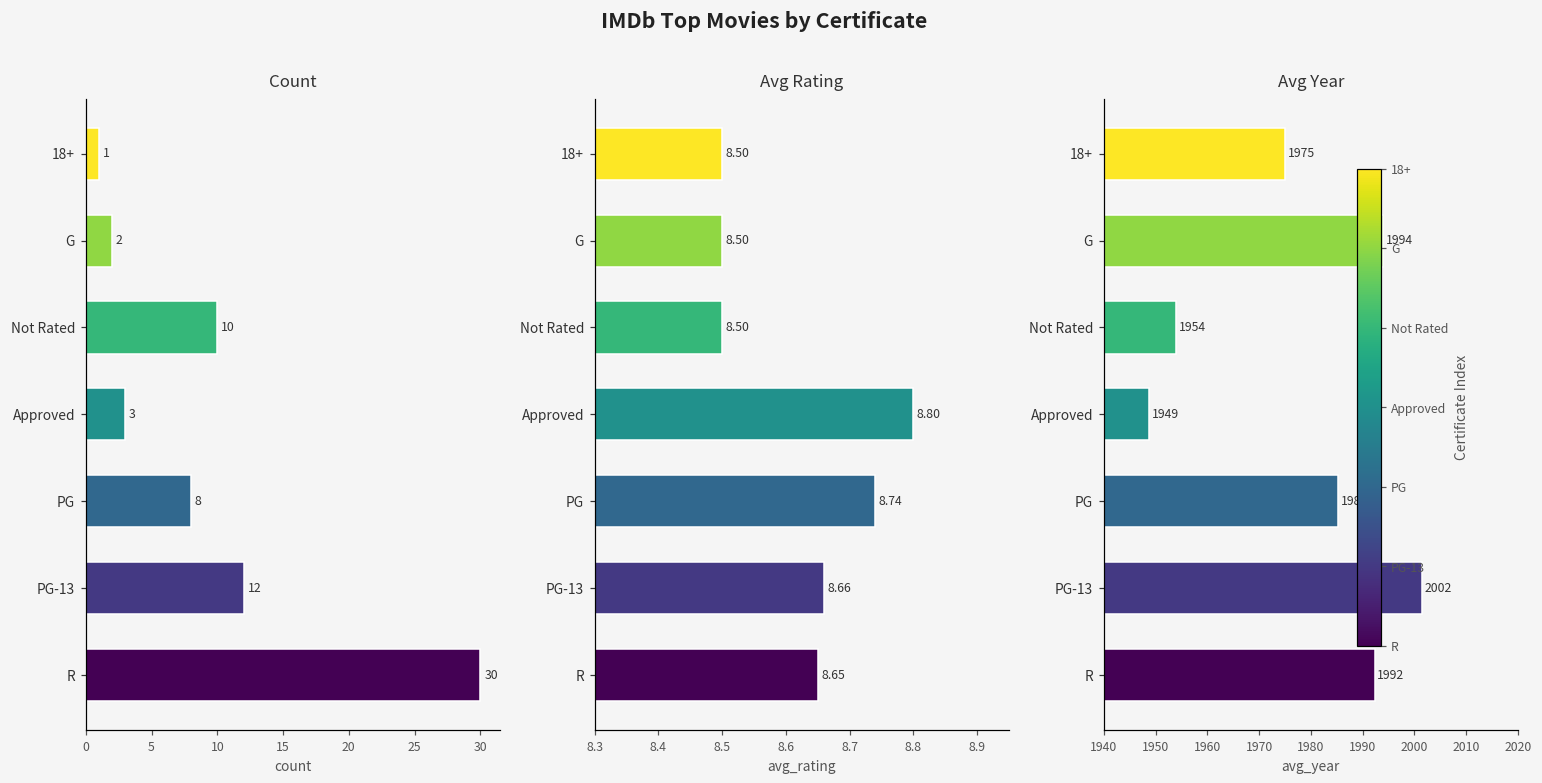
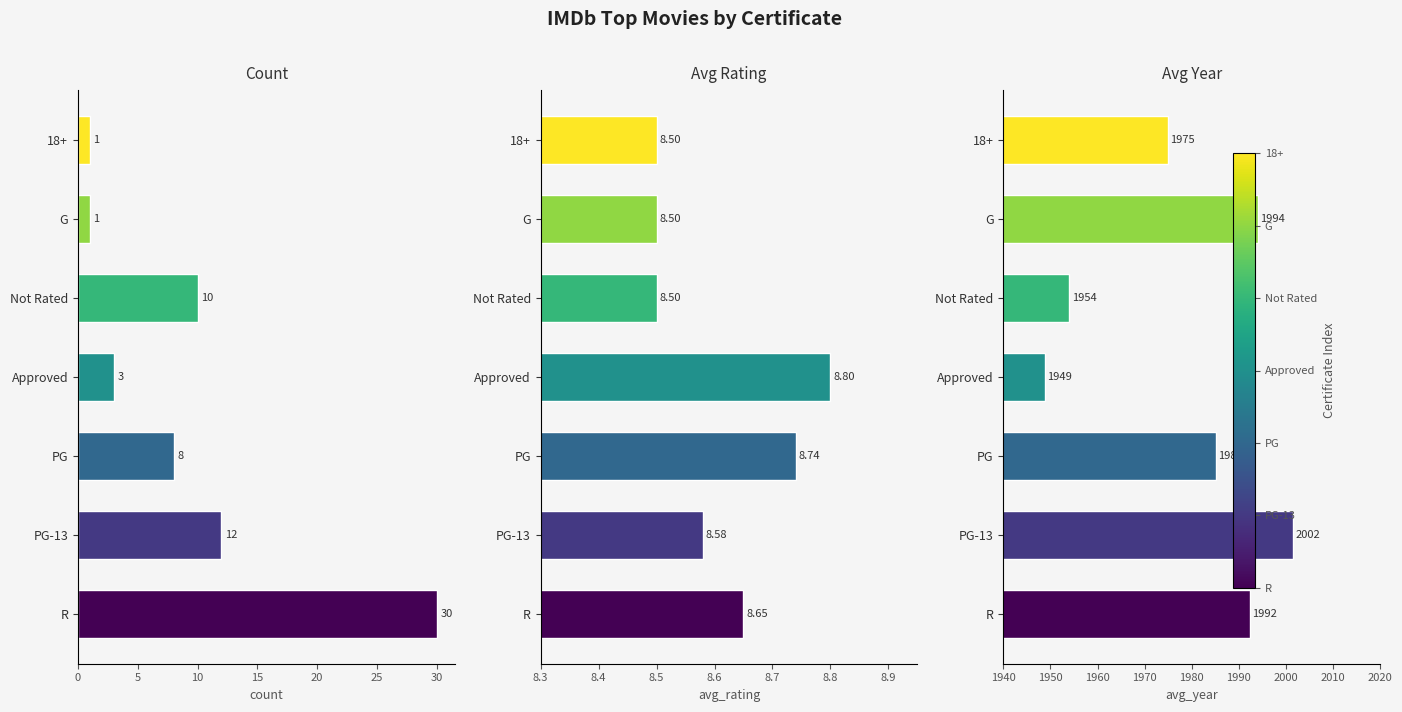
Count, G: 2 -> 1
Avg Rating, PG-13: 8.66 -> 8.58
